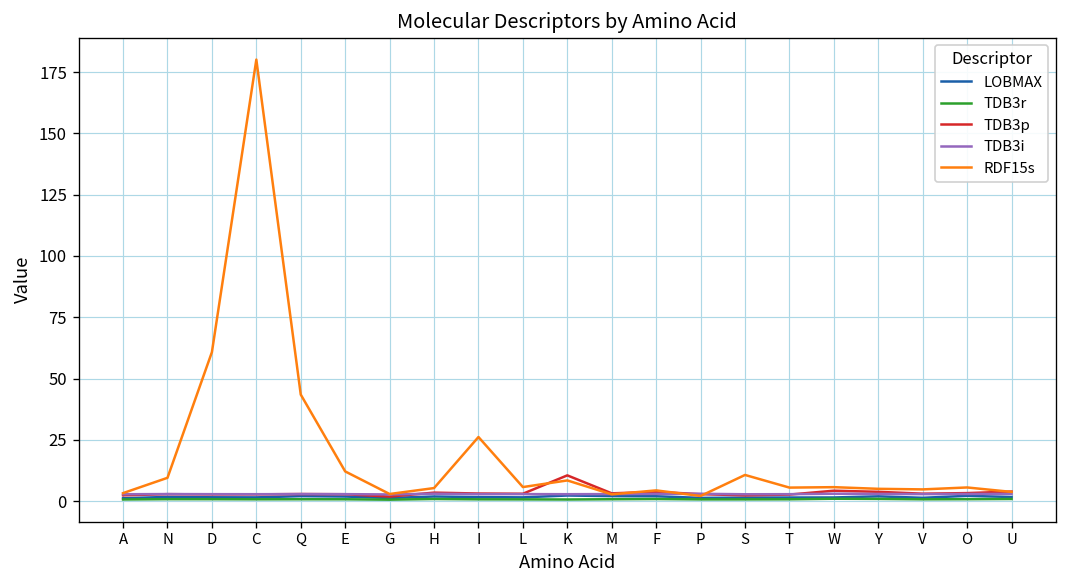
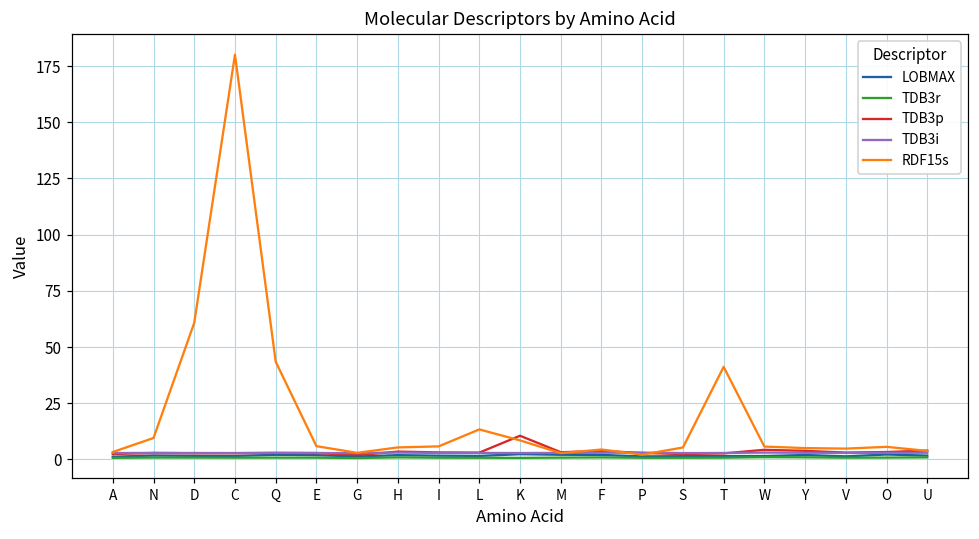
RDF15s, E: 12 -> 6
RDF15s, I: 26 -> 6
RDF15s, L: 6 -> 13
RDF15s, S: 11 -> 5
RDF15s, T: 6 -> 41
